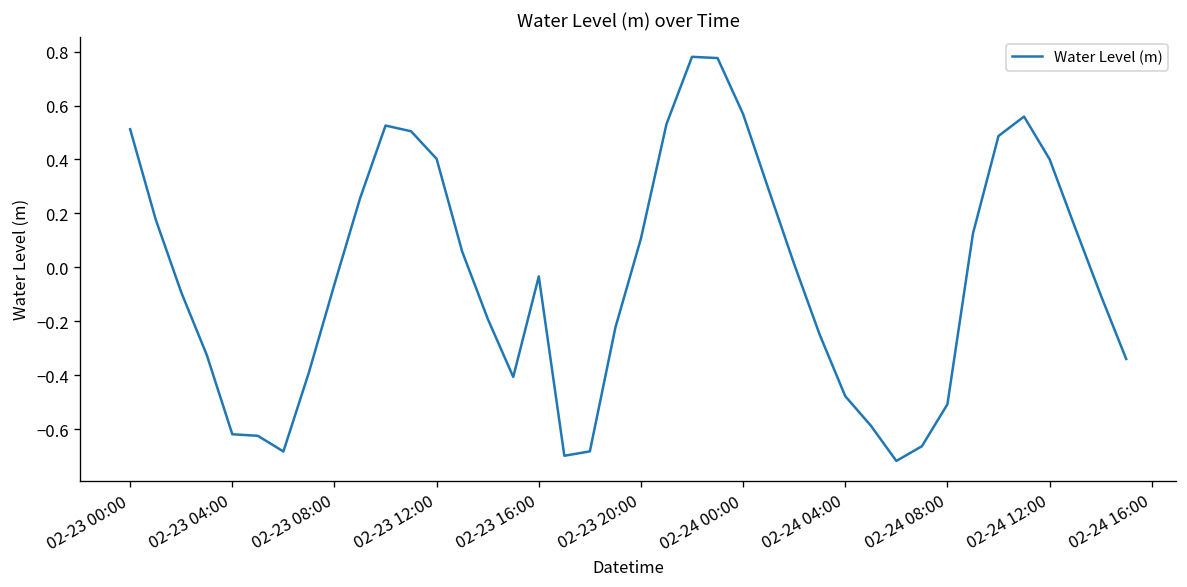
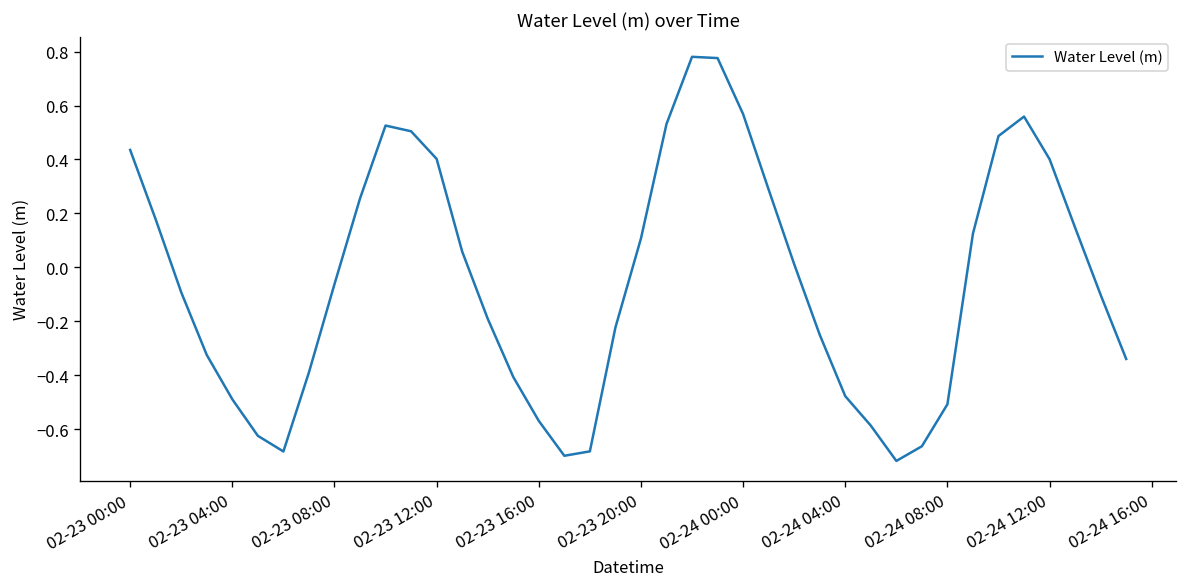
02-23 00:00: 0.51 -> 0.44
02-23 04:00: -0.62 -> -0.49
02-23 16:00: -0.03 -> -0.57
